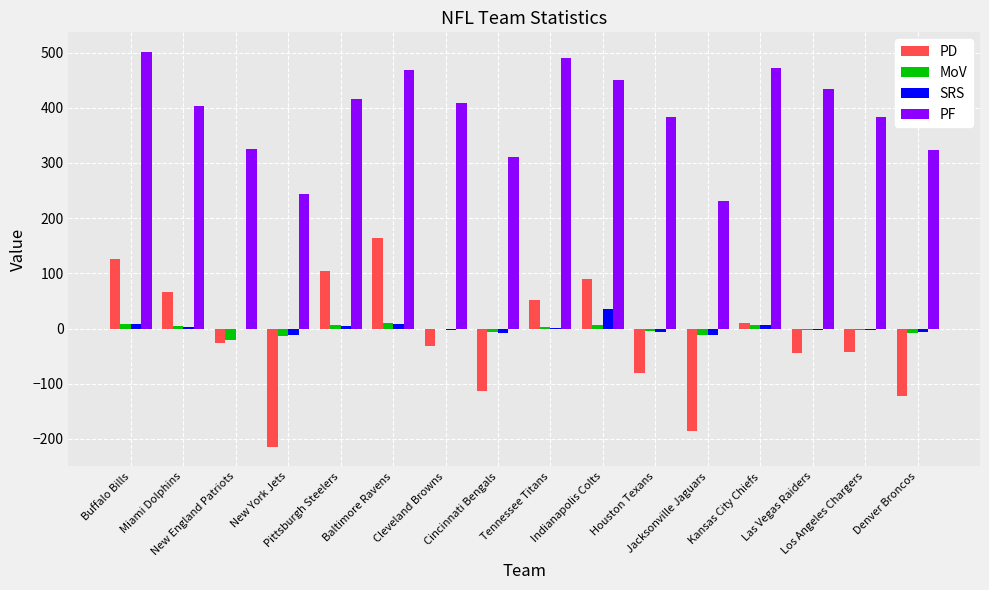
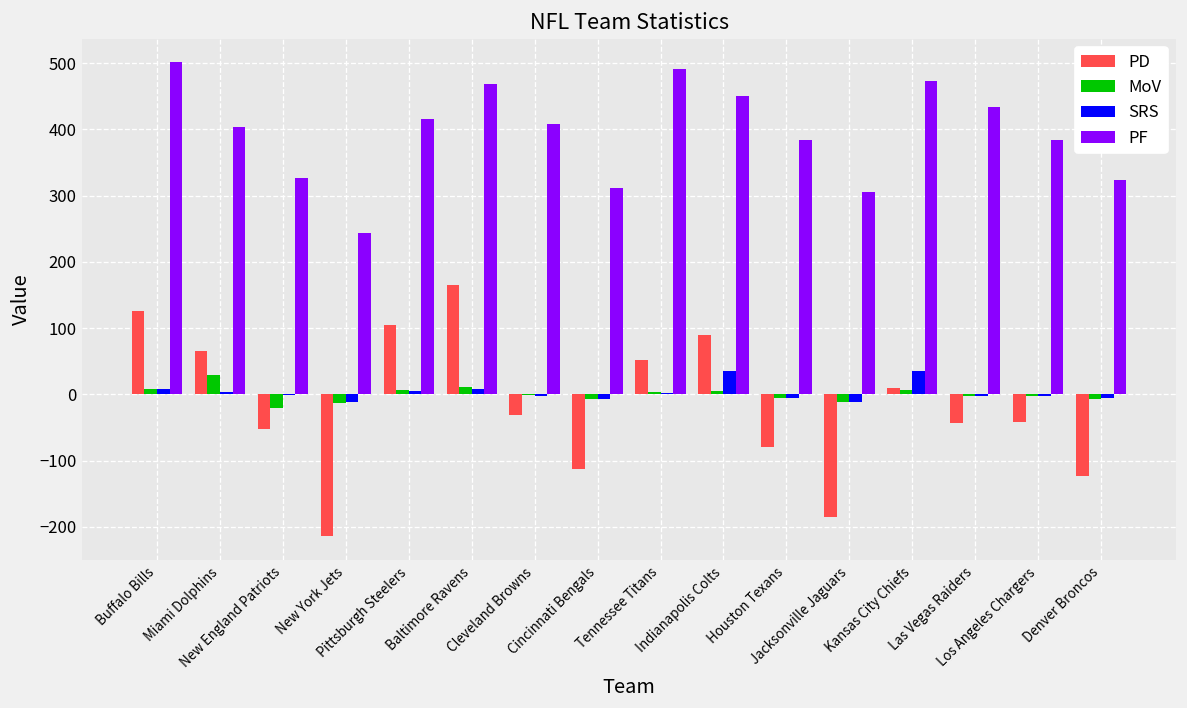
MoV, Miami Dolphins: 0 -> 30
PD, New England Patriots: -30 -> -50
PF, Jacksonville Jaguars: 230 -> 310
SRS, Kansas City Chiefs: 10 -> 40
